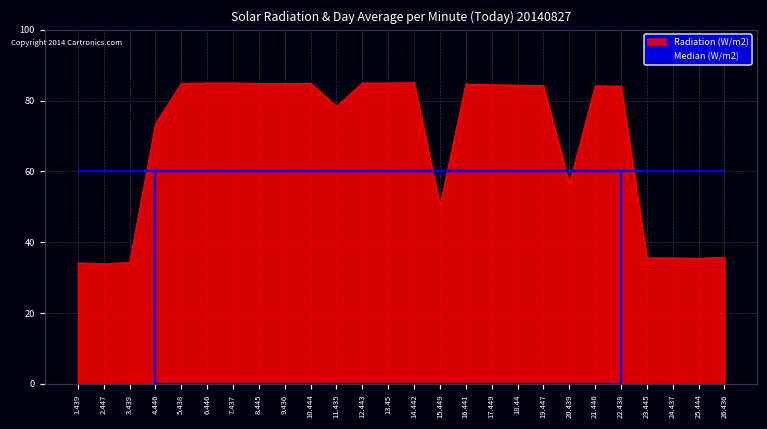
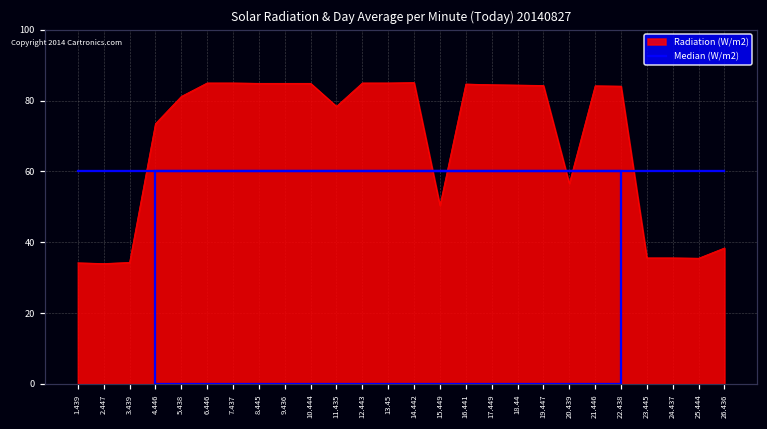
Radiation (W/m2), 5.438: 85 -> 81
Radiation (W/m2), 26.436: 36 -> 38
